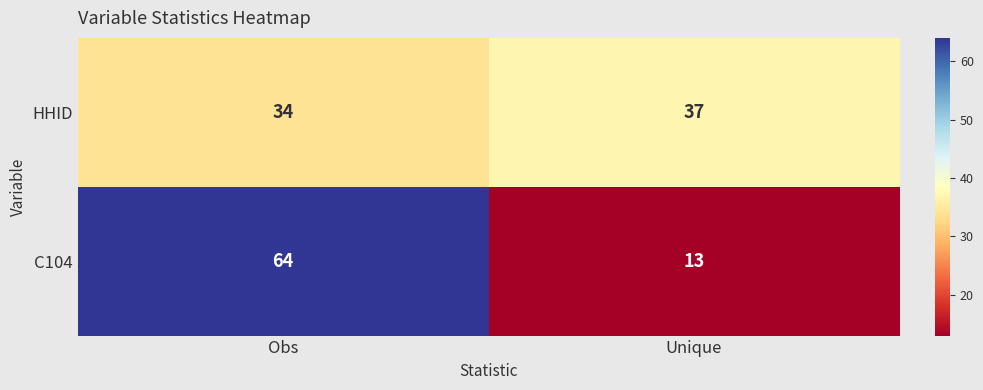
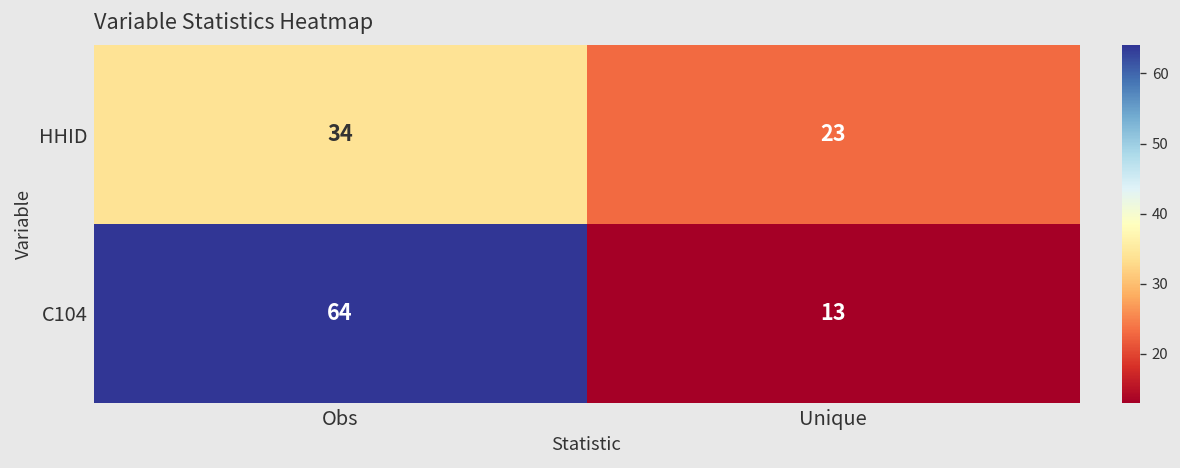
HHID, Unique: 37 -> 23
